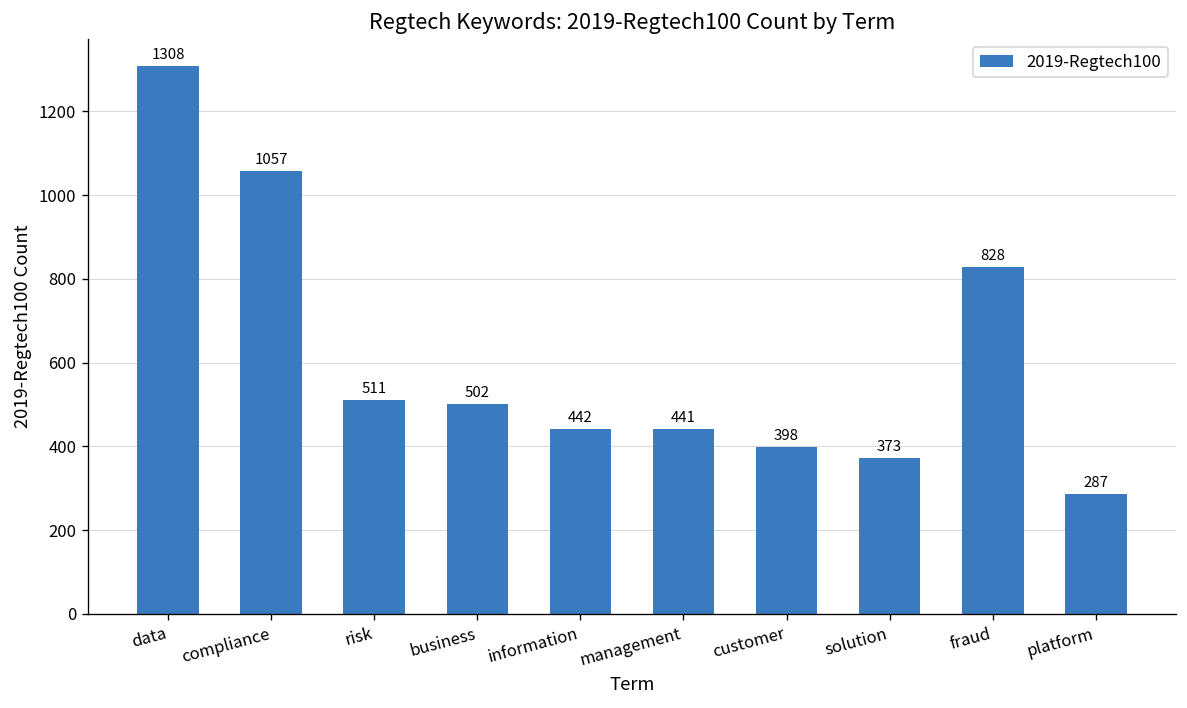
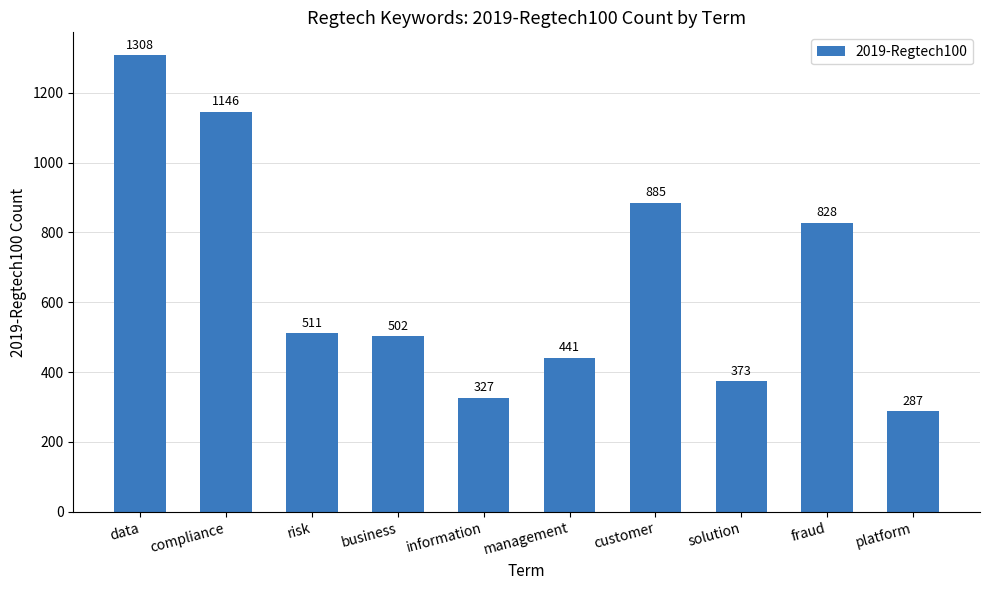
compliance: 1057 -> 1146
information: 442 -> 327
customer: 398 -> 885
